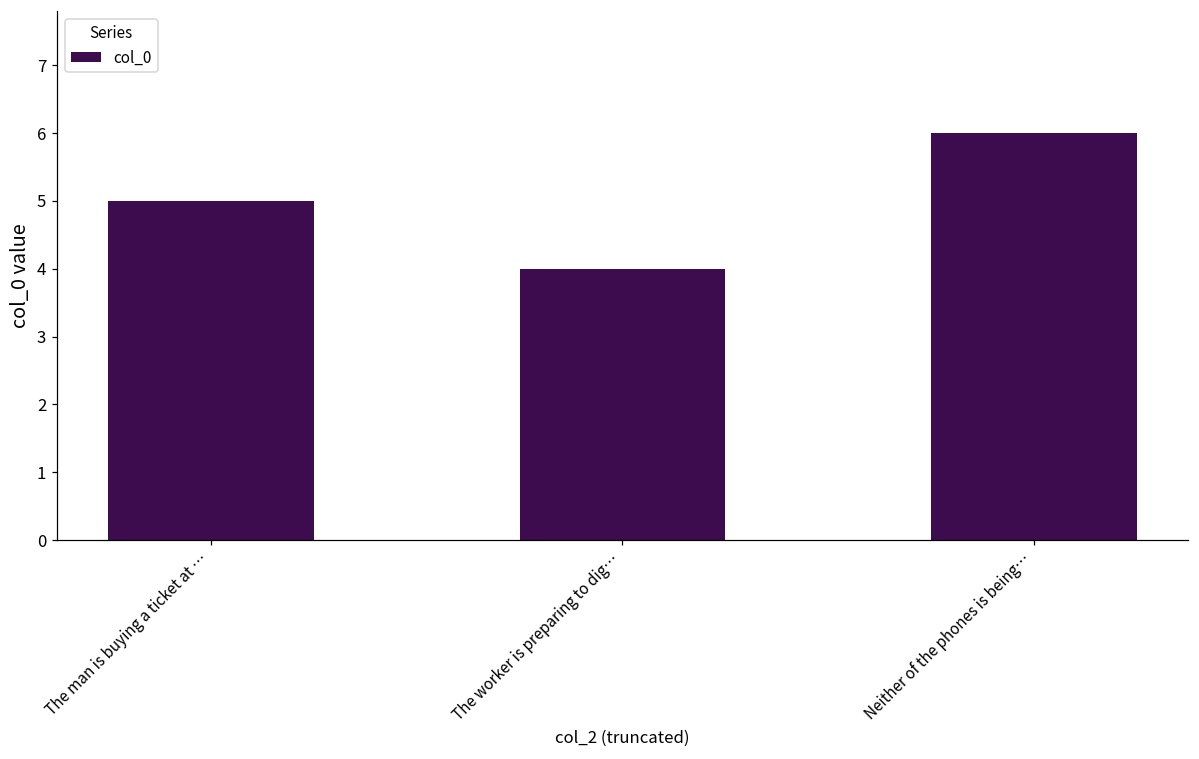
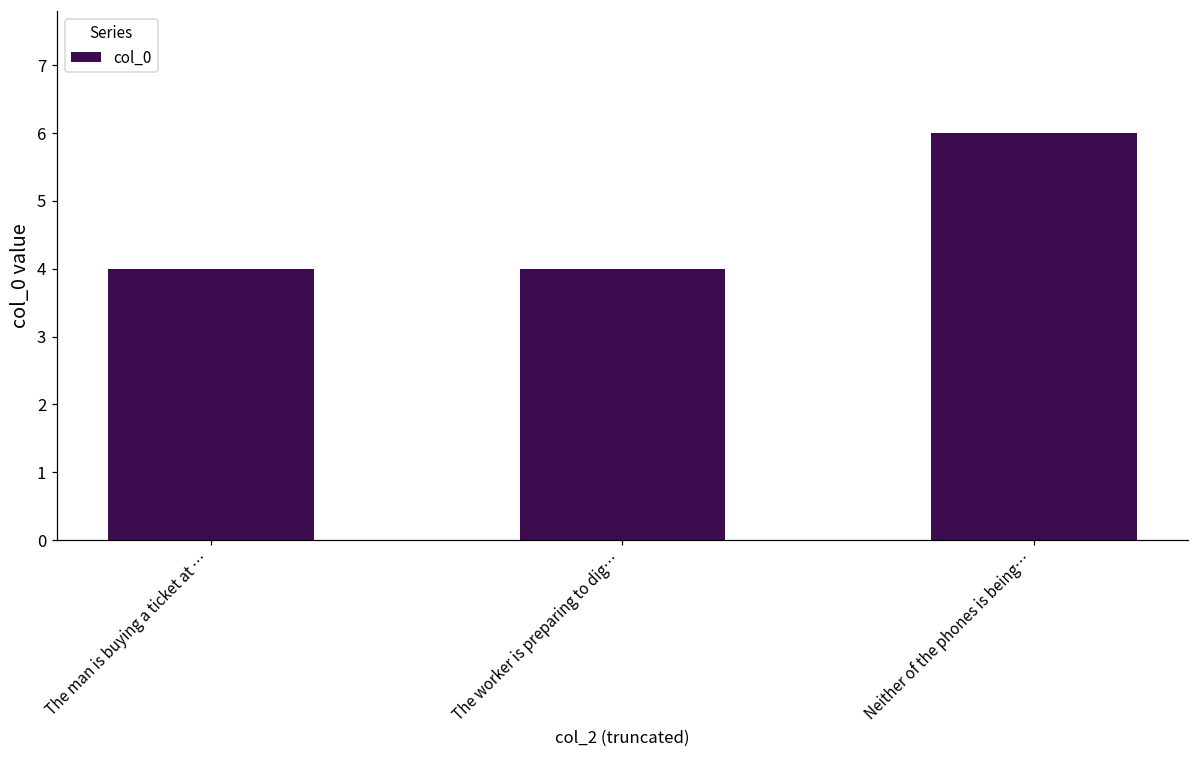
The man is buying a ticket at …: 5 -> 4
